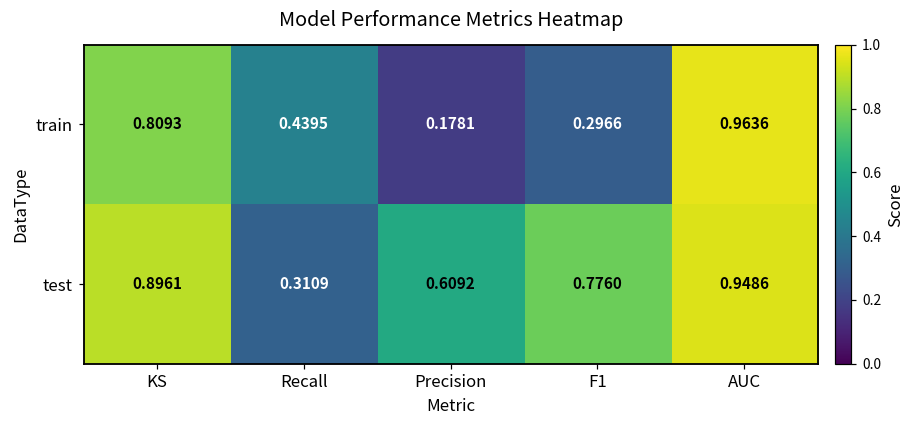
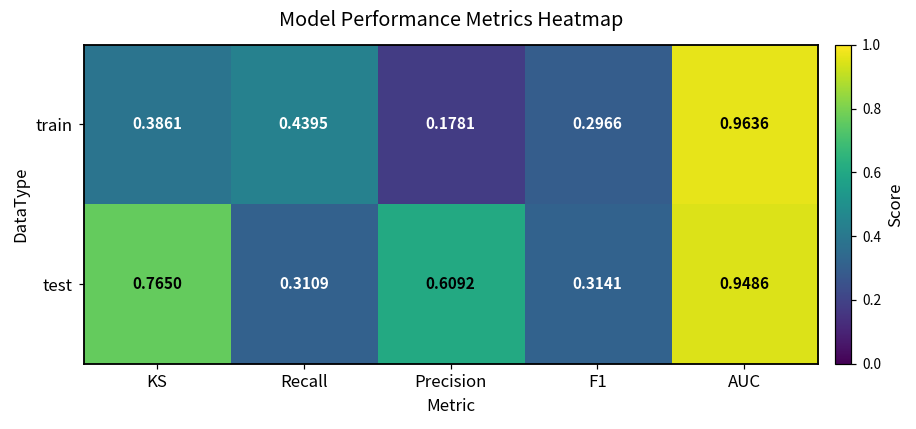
train, KS: 0.8093 -> 0.3861
test, KS: 0.8961 -> 0.7650
test, F1: 0.7760 -> 0.3141
